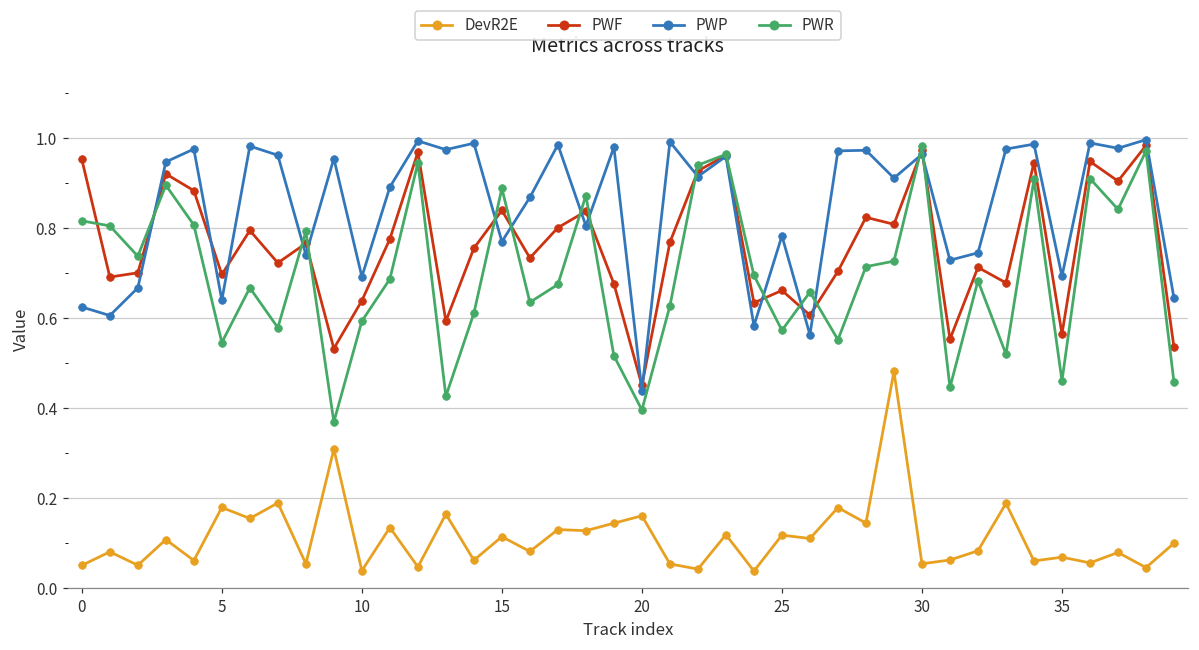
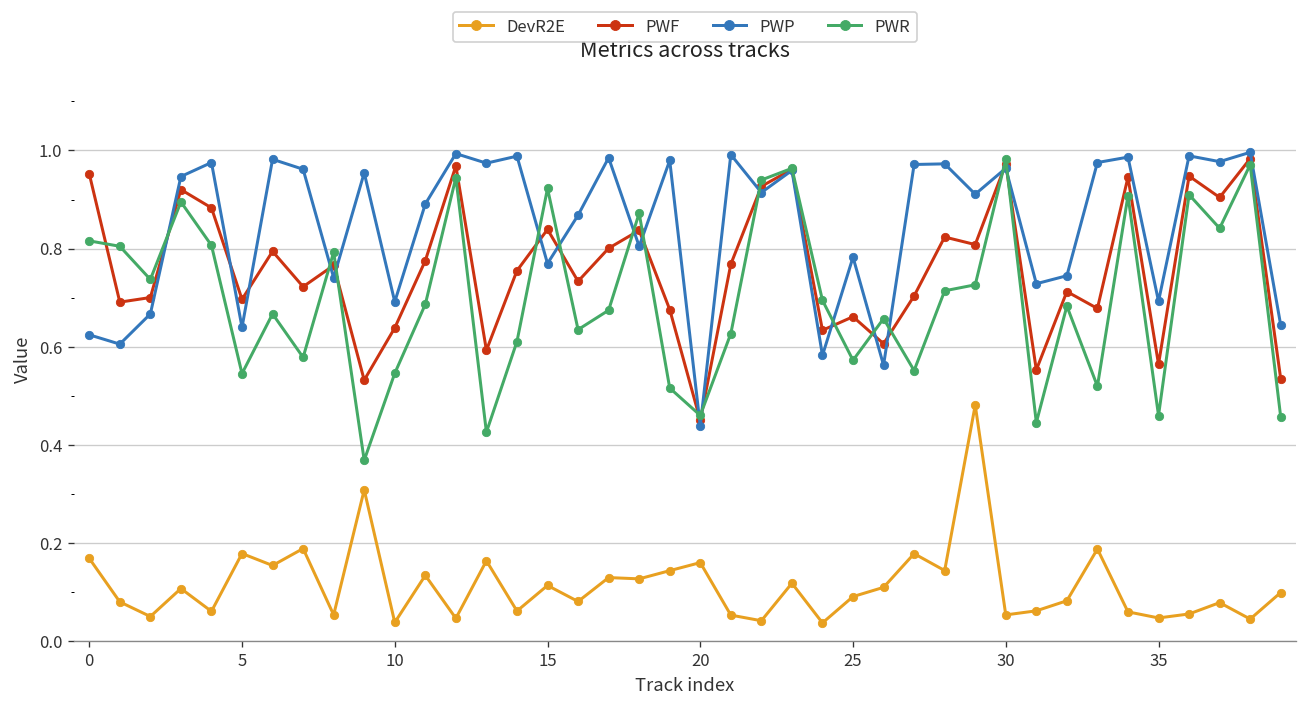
DevR2E, 0: 0.05 -> 0.17
PWR, 10: 0.59 -> 0.55
PWR, 15: 0.89 -> 0.92
PWR, 20: 0.40 -> 0.46
DevR2E, 25: 0.12 -> 0.09
DevR2E, 35: 0.07 -> 0.05
